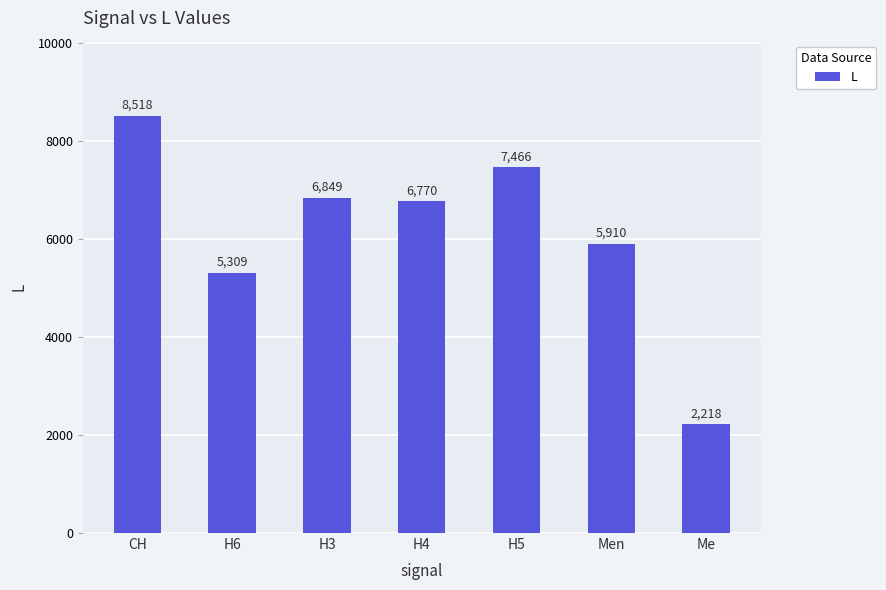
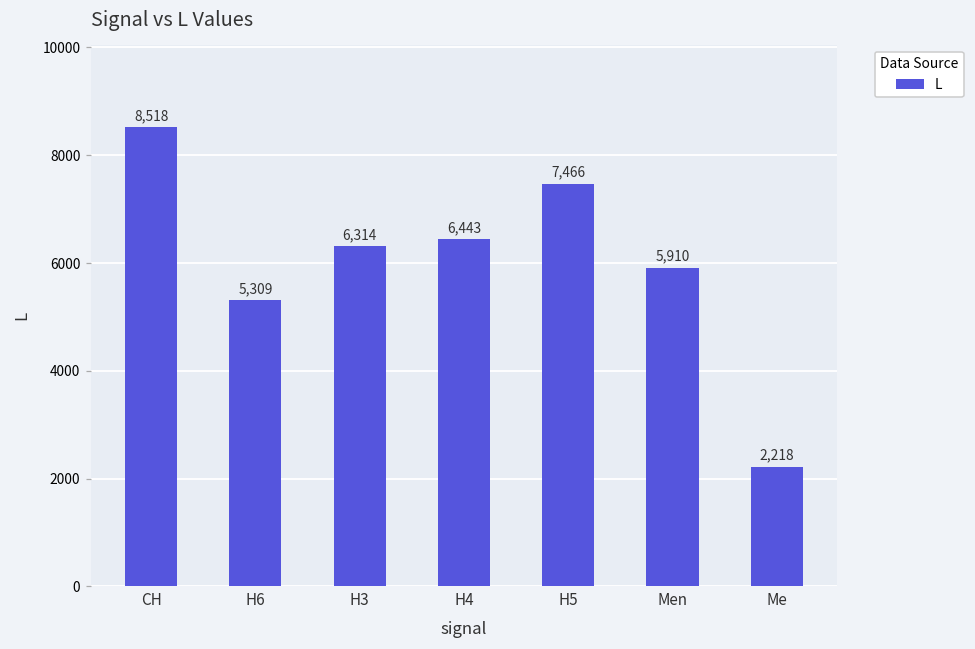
H3: 6,849 -> 6,314
H4: 6,770 -> 6,443
